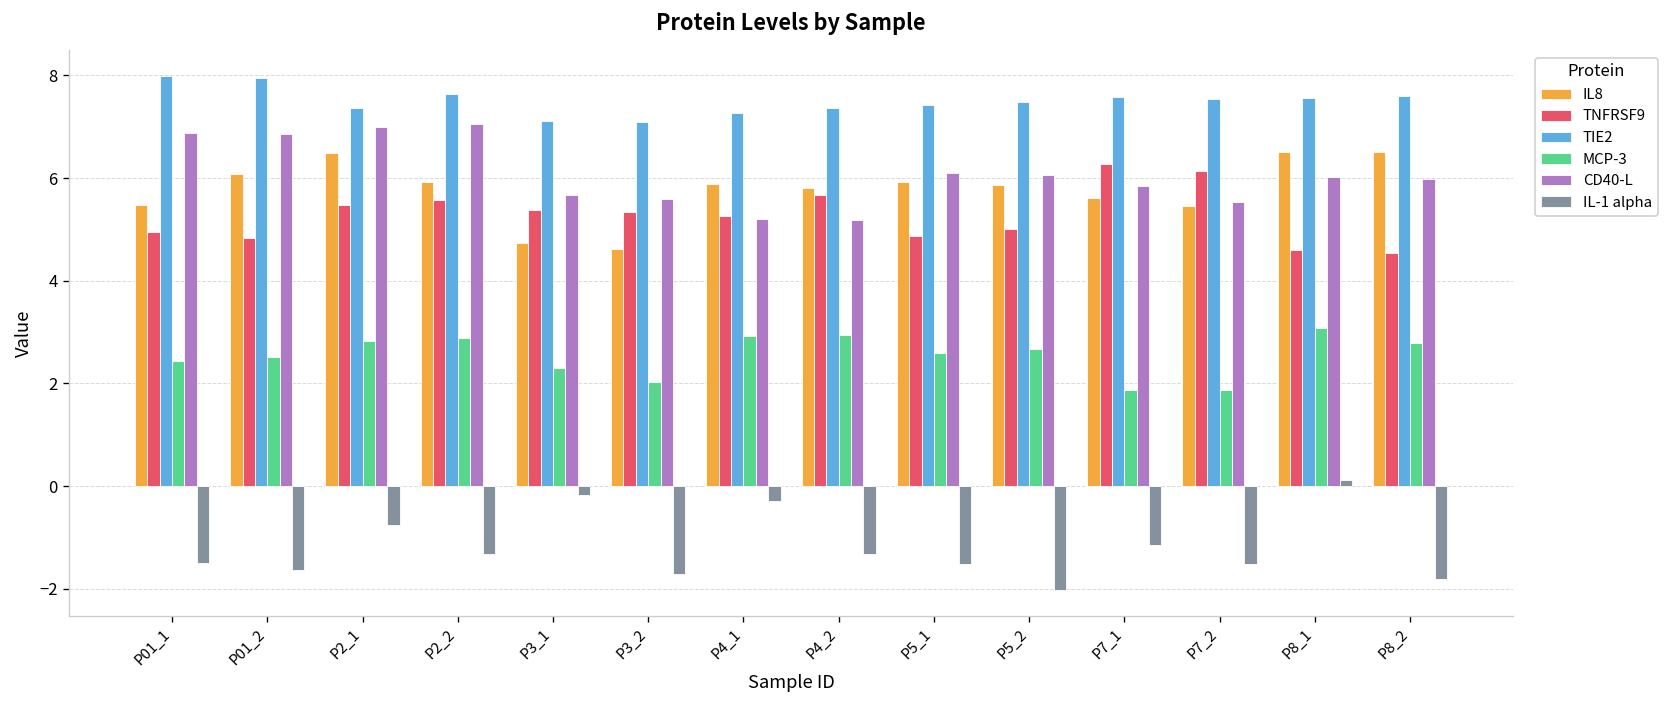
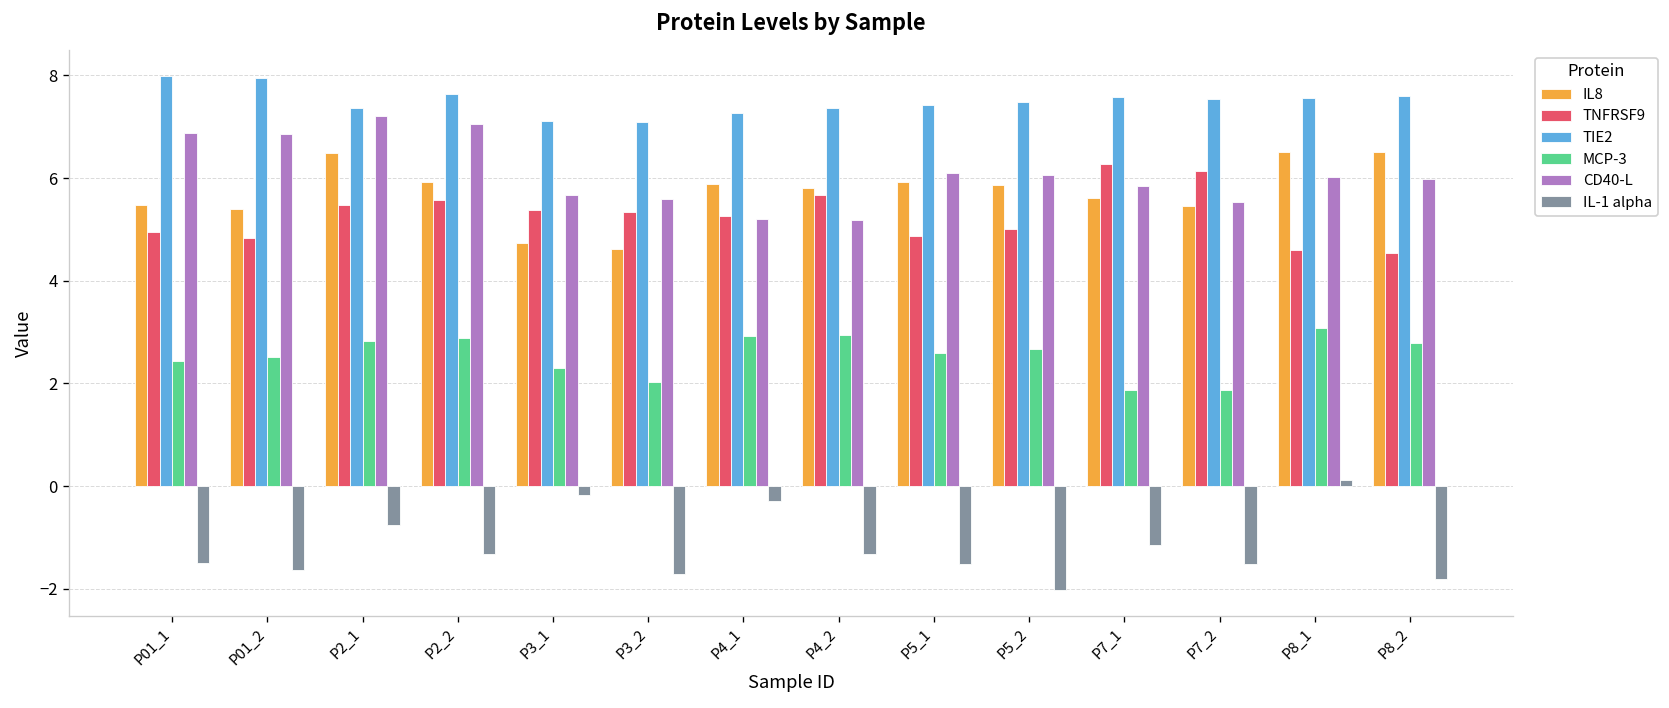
IL8, P01_2: 6.1 -> 5.4
CD40-L, P2_1: 7.0 -> 7.2
